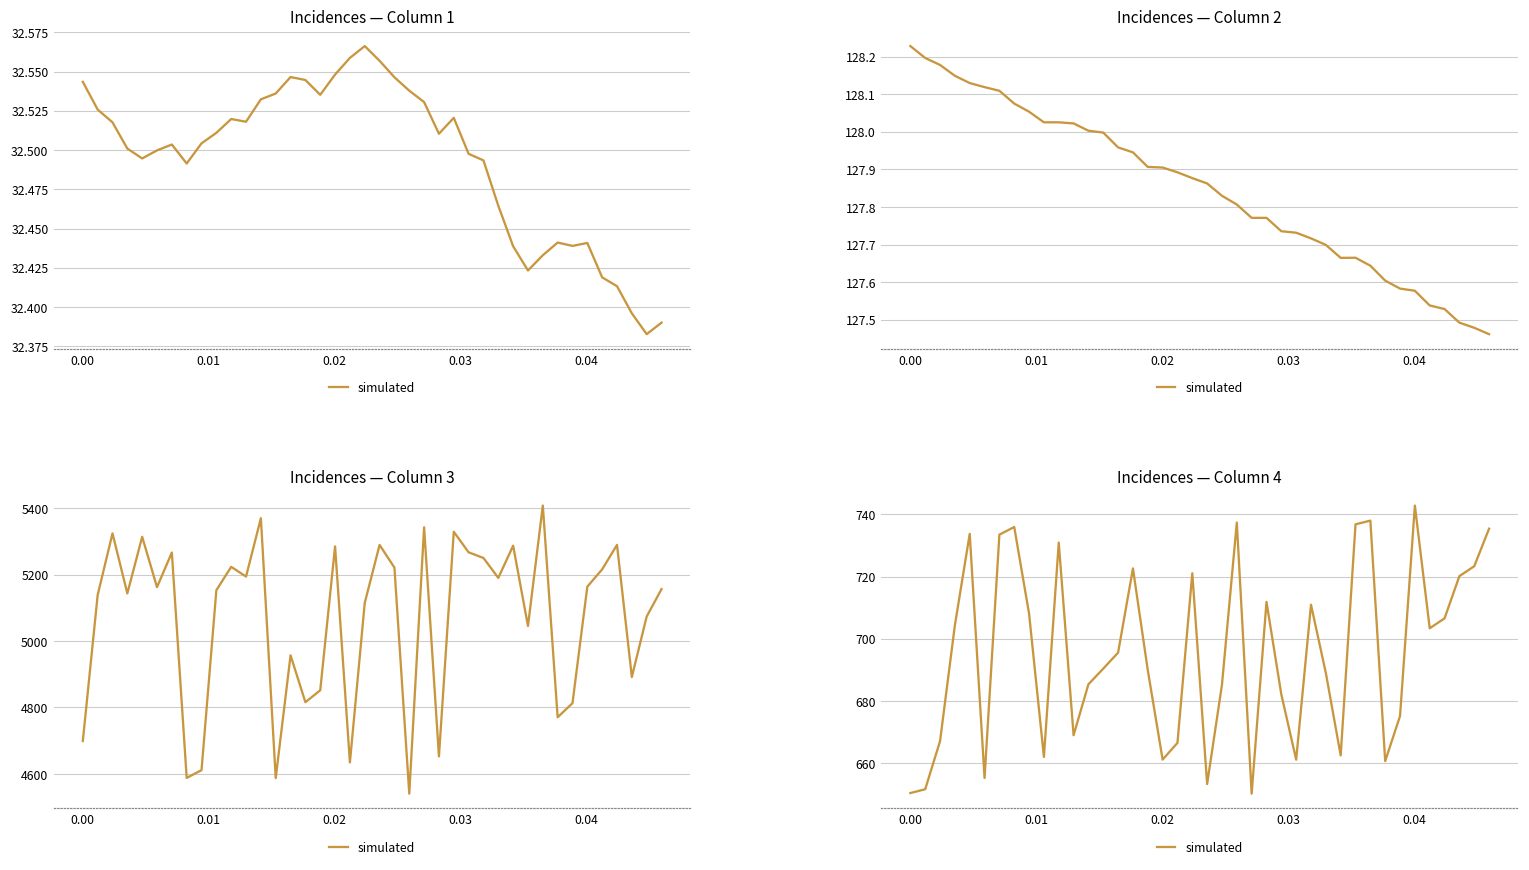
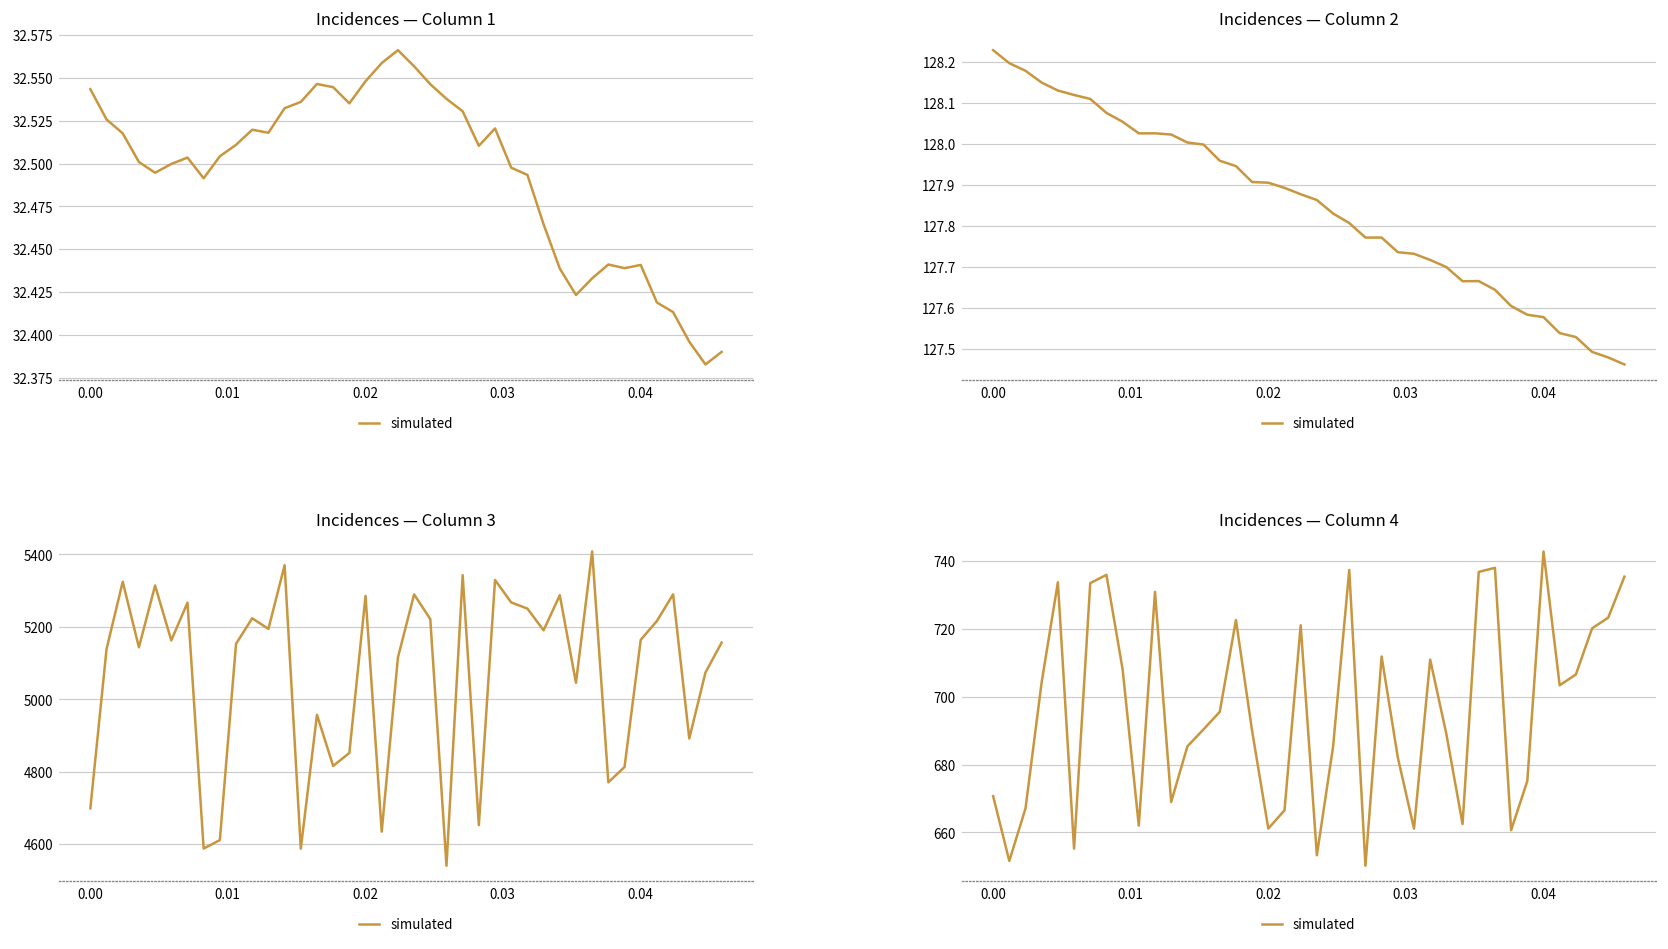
Incidences — Column 4, 0.00: 650 -> 671
